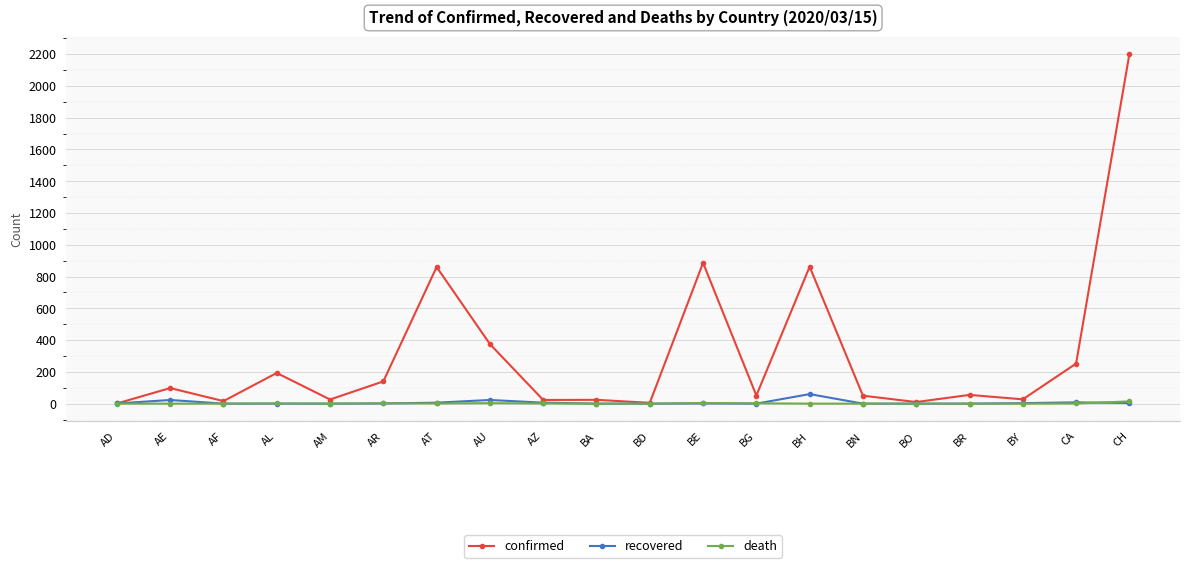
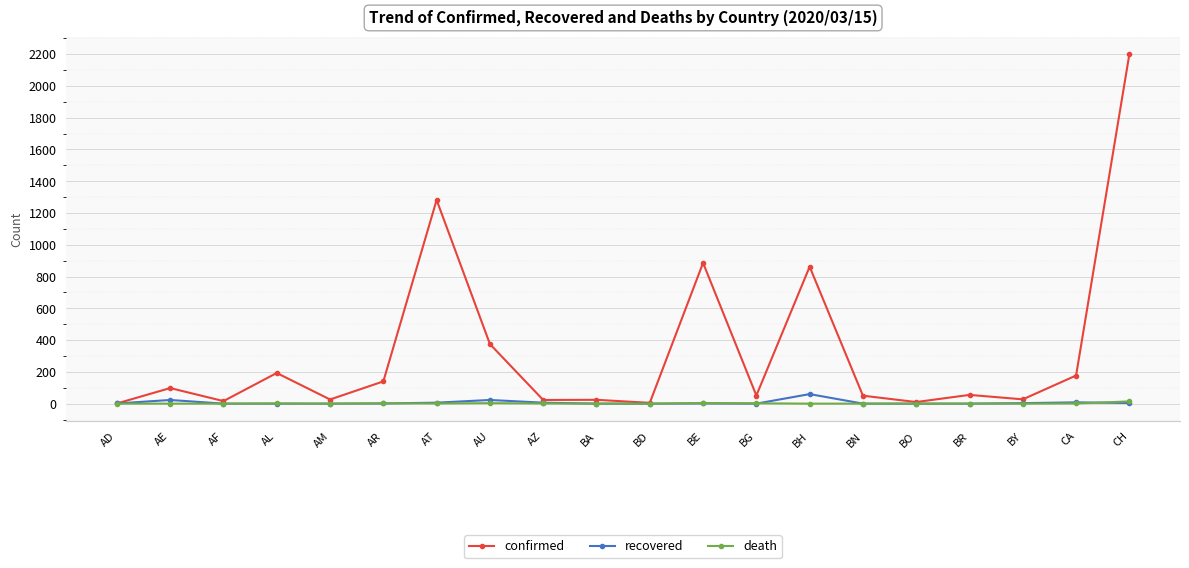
confirmed, AT: 860 -> 1280
confirmed, CA: 250 -> 180
